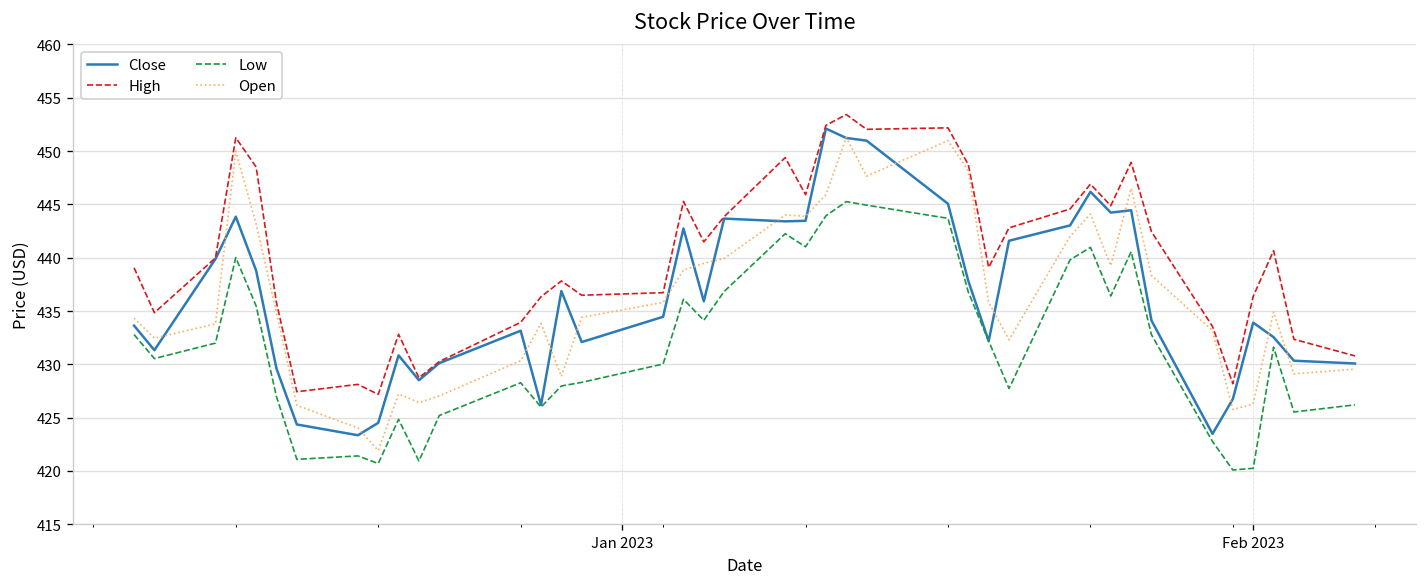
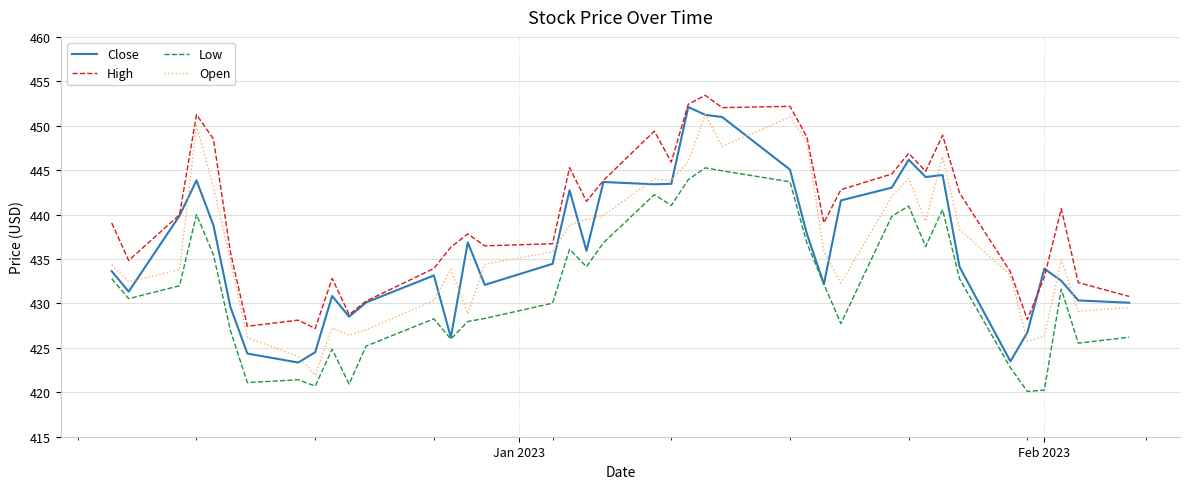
High, Feb 2023: 436 -> 433
